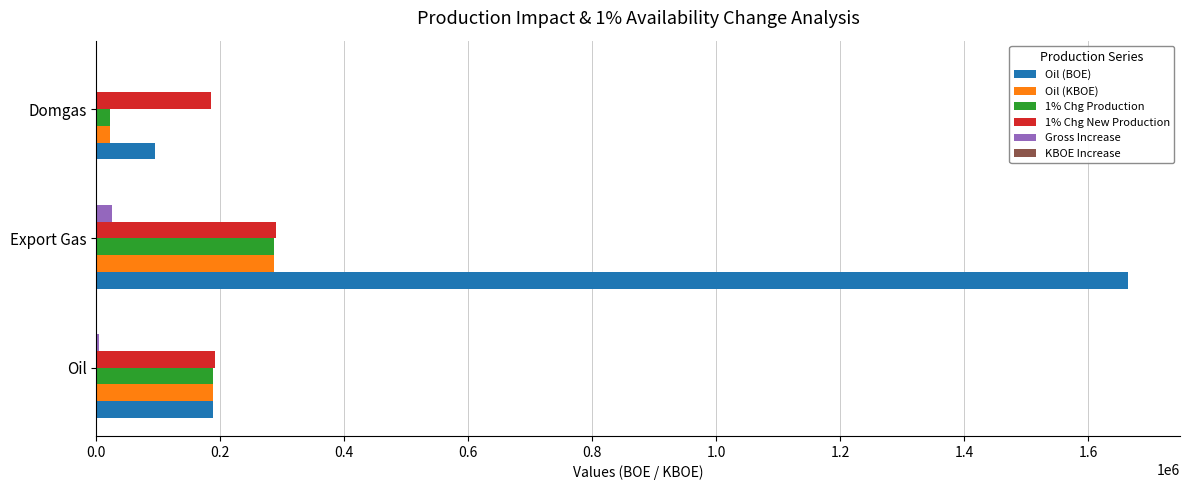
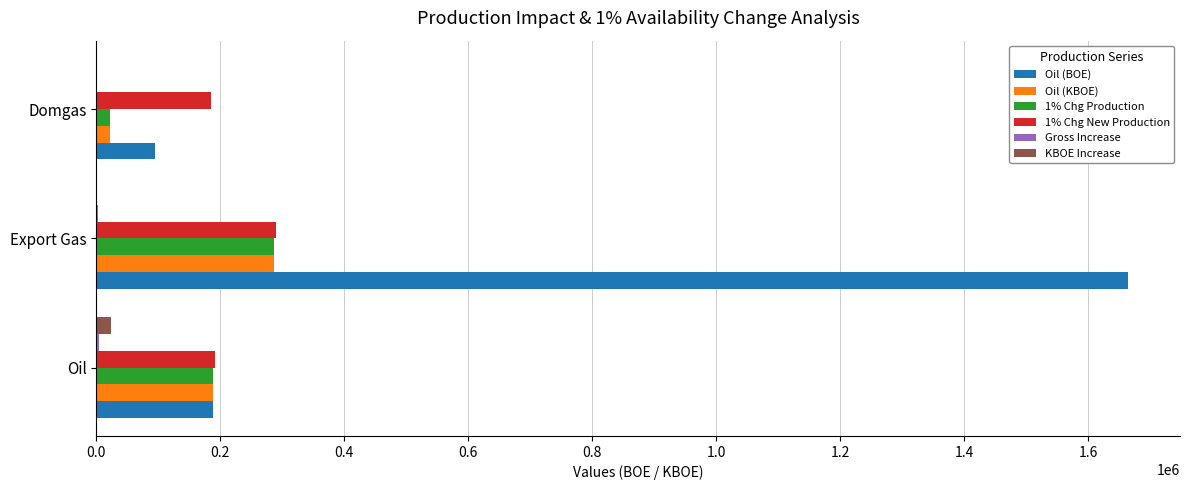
Gross Increase, Export Gas: 30000 -> 0
KBOE Increase, Oil: 0 -> 20000
